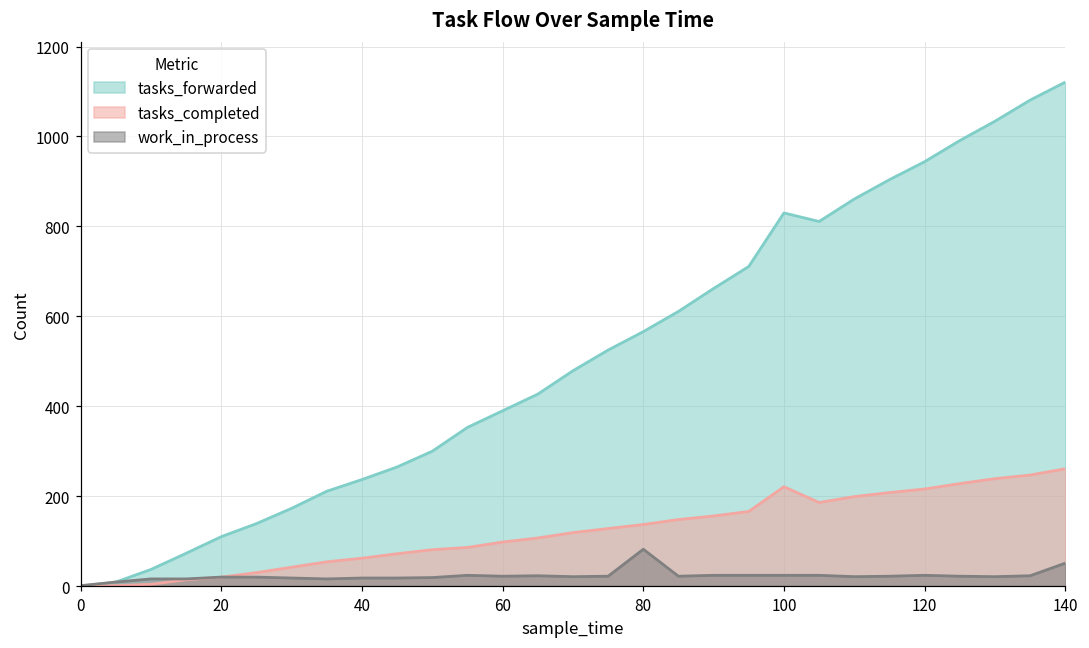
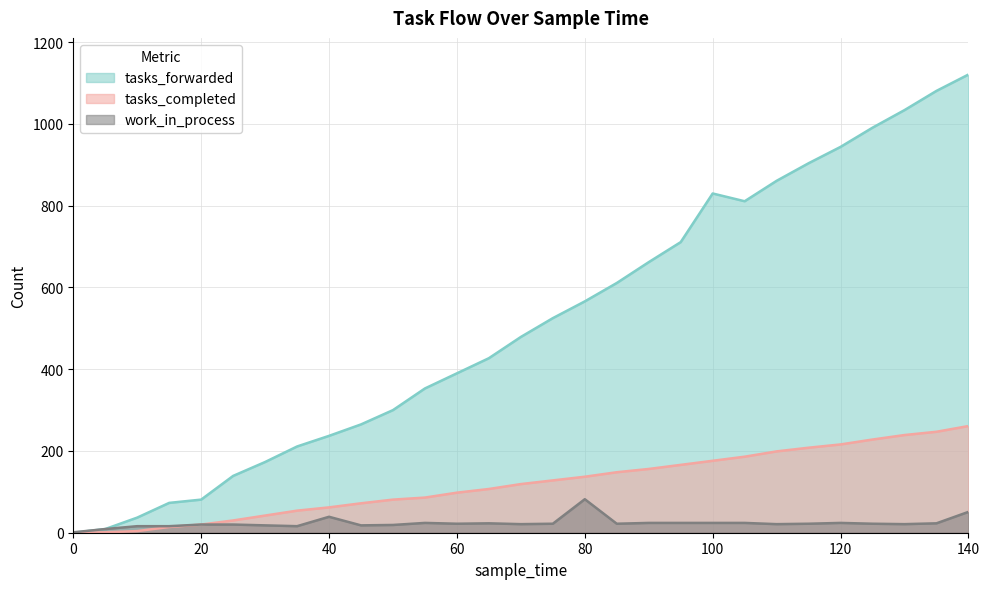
tasks_forwarded, 20: 110 -> 80
work_in_process, 40: 20 -> 40
tasks_completed, 100: 220 -> 180
